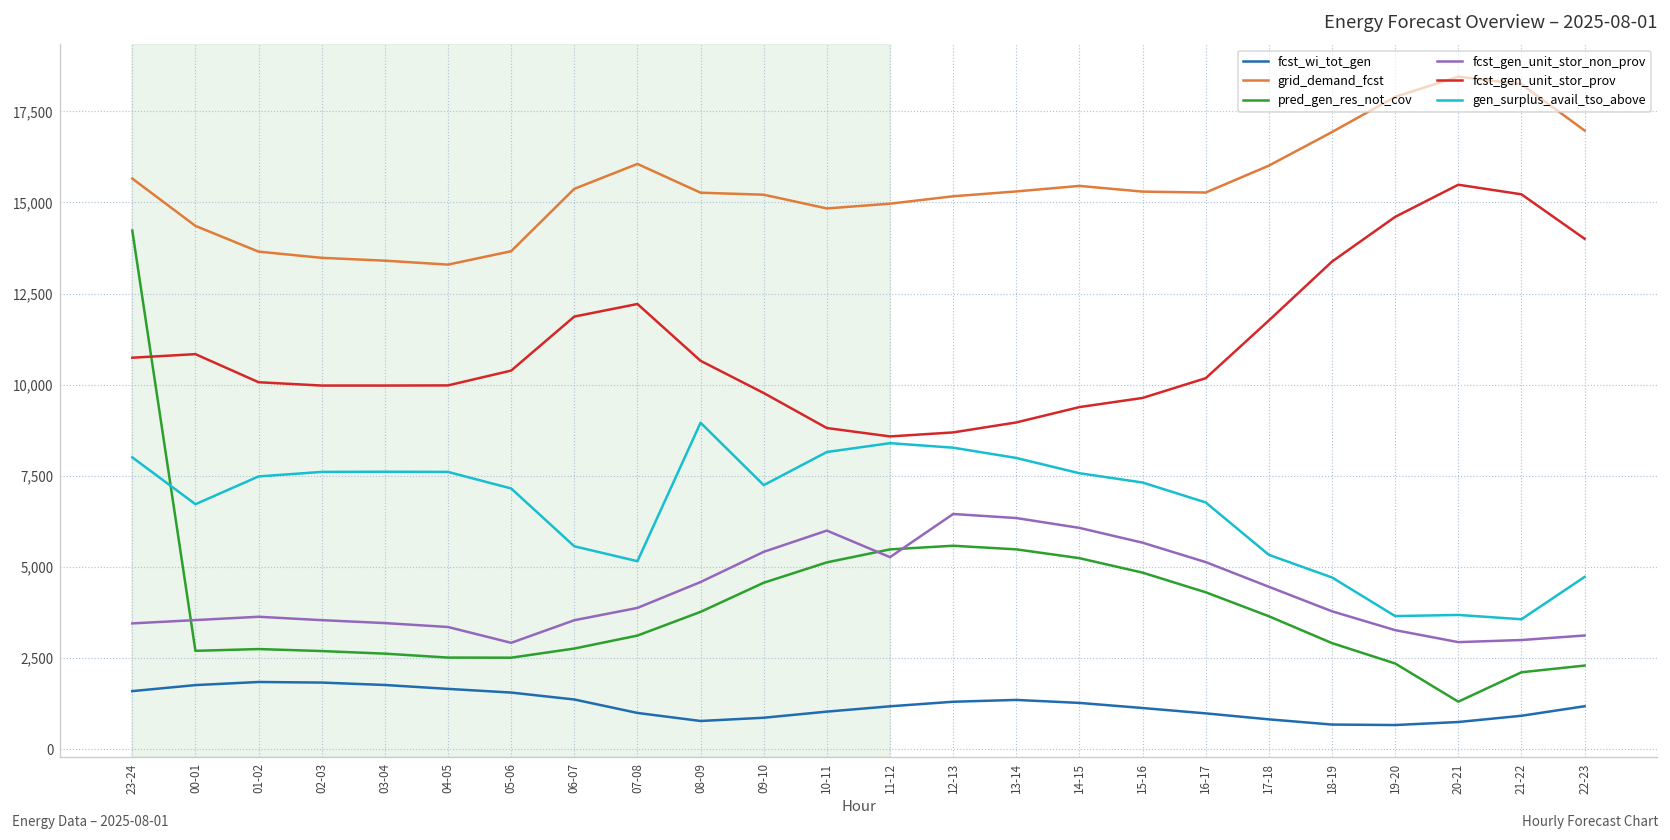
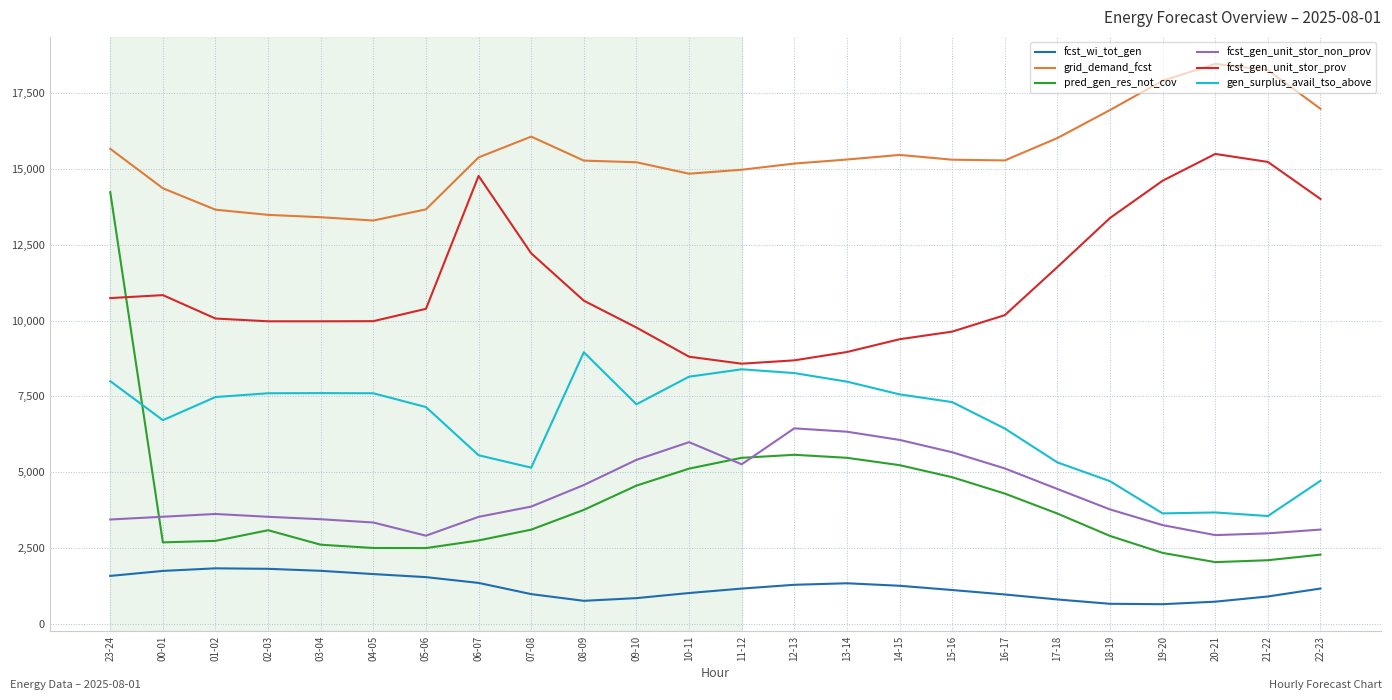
pred_gen_res_not_cov, 02-03: 2,700 -> 3,100
fcst_gen_unit_stor_prov, 06-07: 11,900 -> 14,800
gen_surplus_avail_tso_above, 16-17: 6,800 -> 6,400
pred_gen_res_not_cov, 20-21: 1,300 -> 2,000
